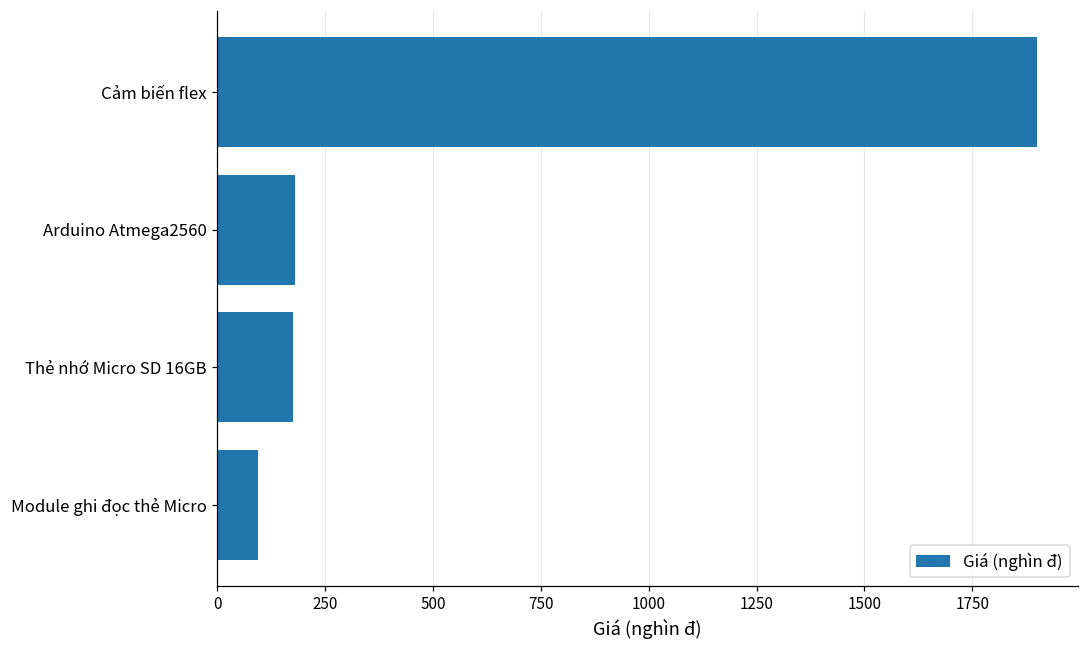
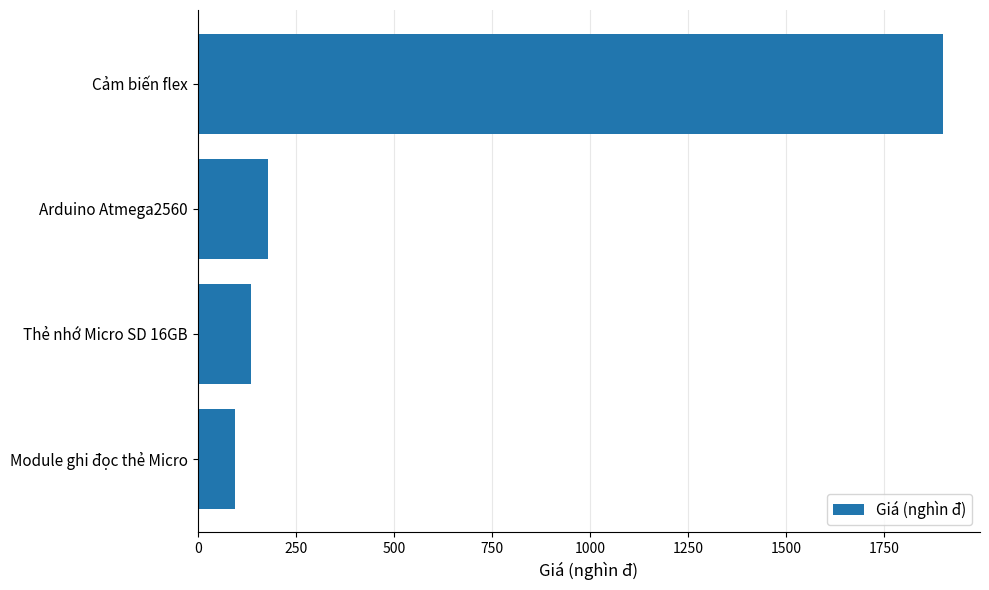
Thẻ nhớ Micro SD 16GB: 180 -> 140
